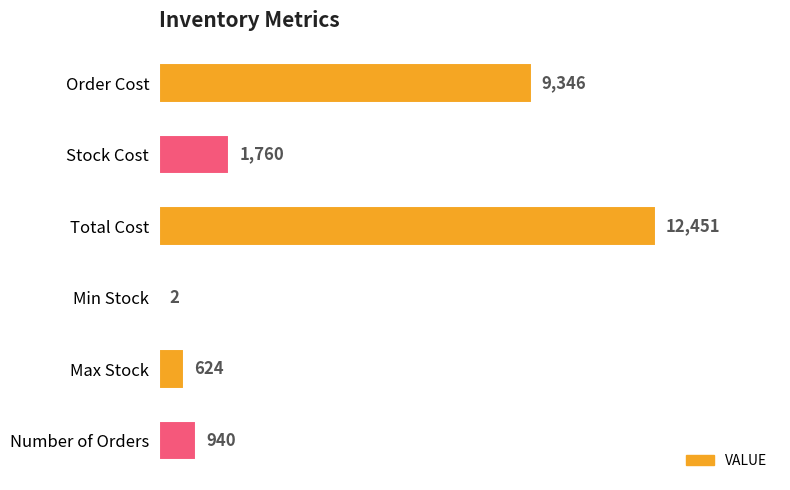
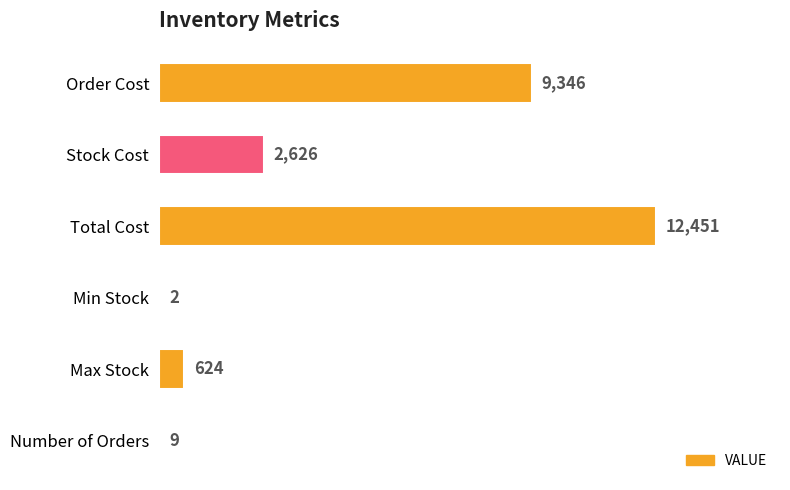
Stock Cost: 1,760 -> 2,626
Number of Orders: 940 -> 9
